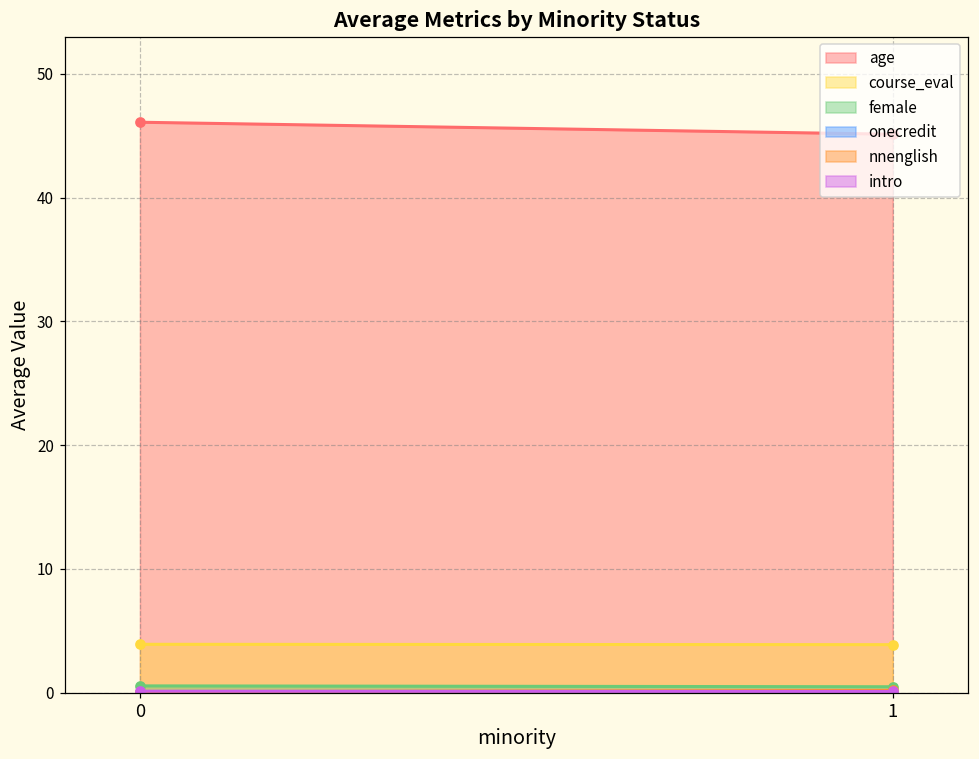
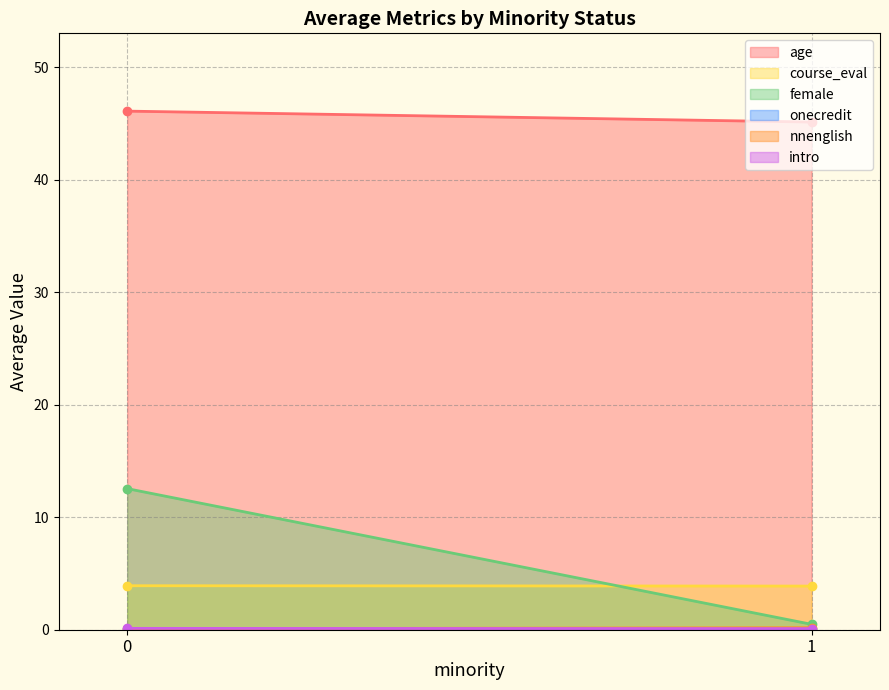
female, 0: 0.6 -> 12.5
